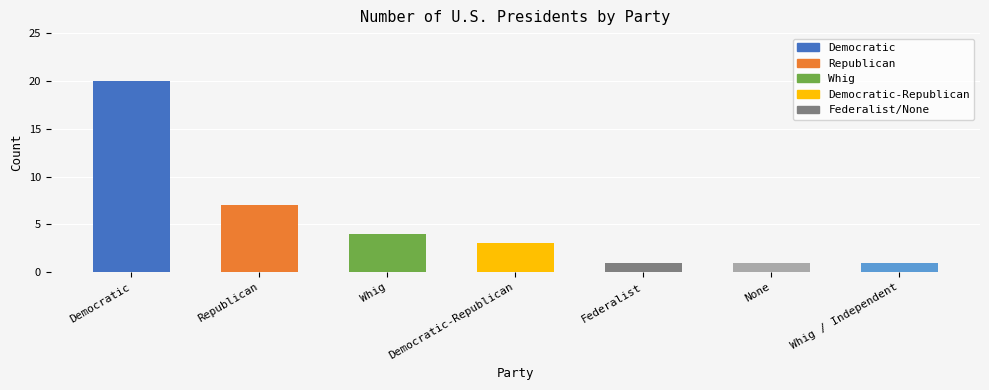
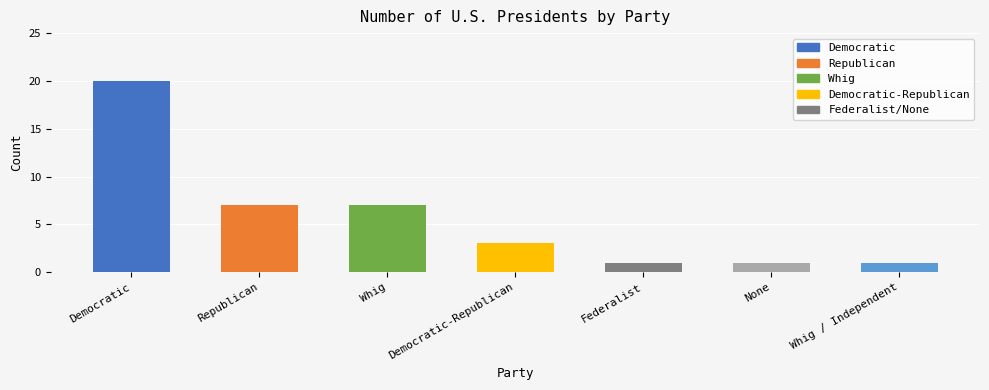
Whig: 4 -> 7
